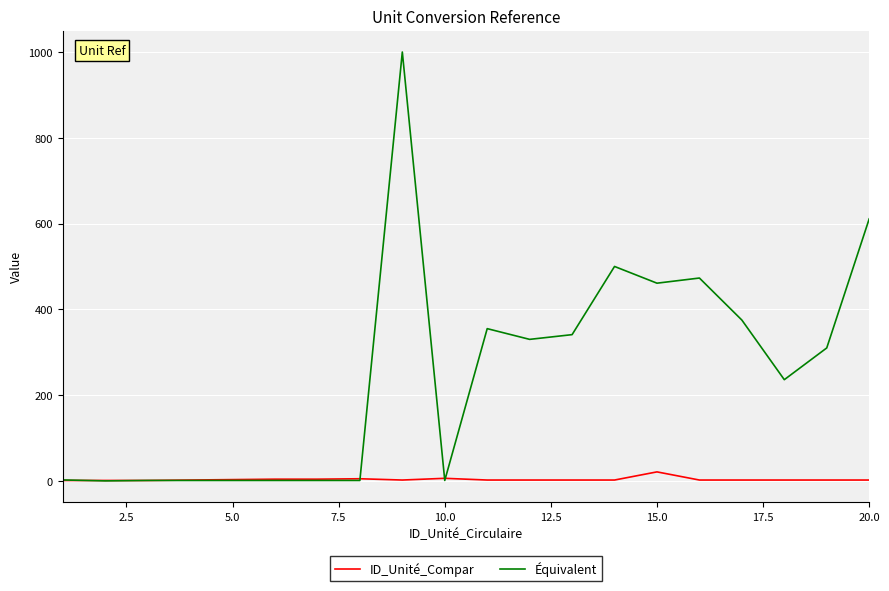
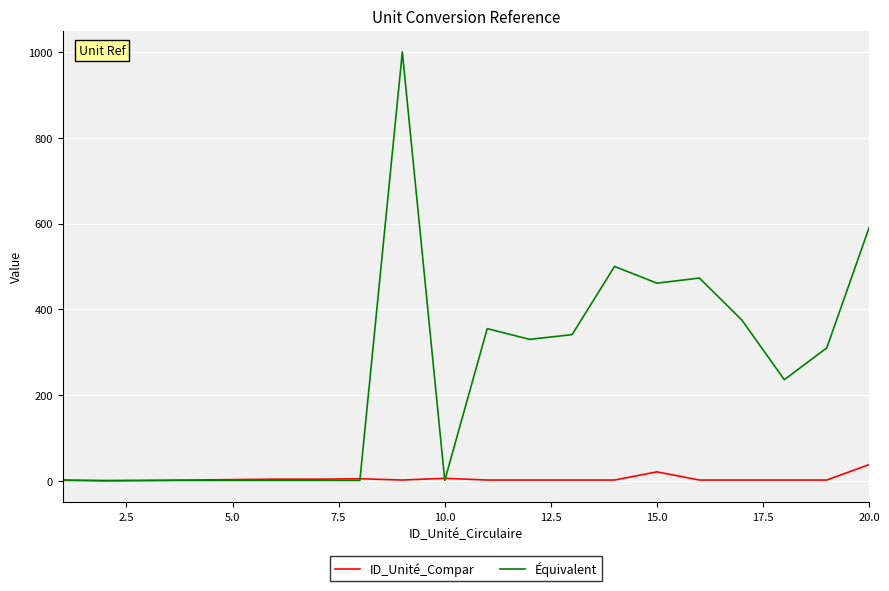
ID_Unité_Compar, 20.0: 0 -> 40
Équivalent, 20.0: 610 -> 590
